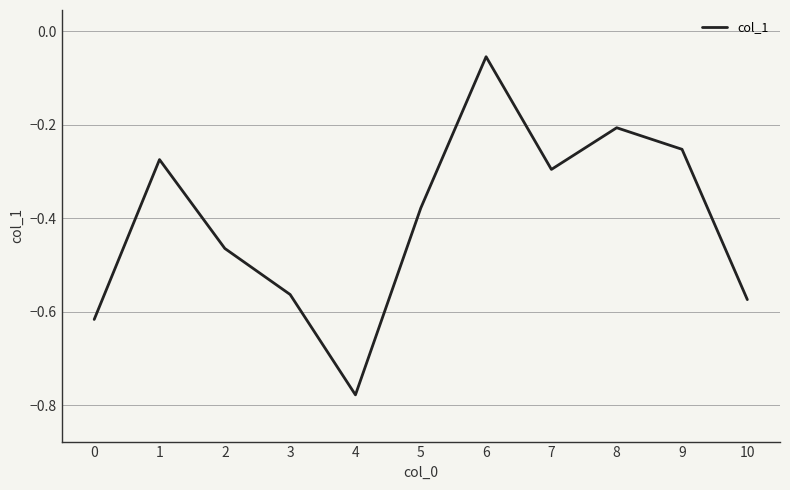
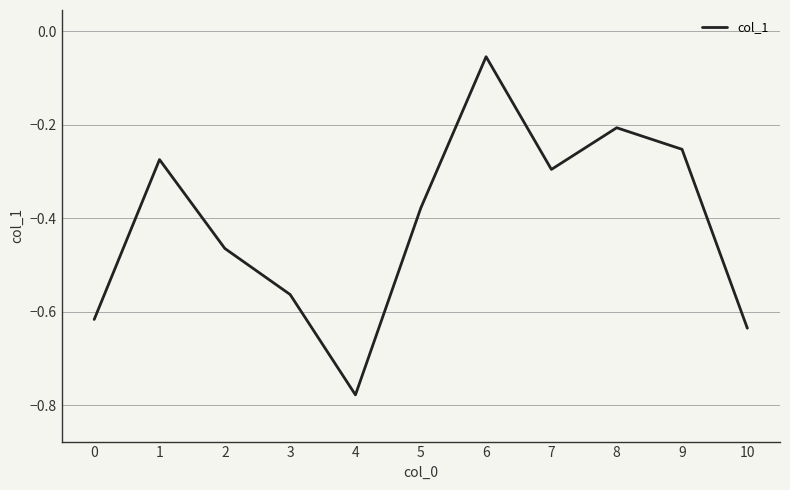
10: -0.57 -> -0.64
